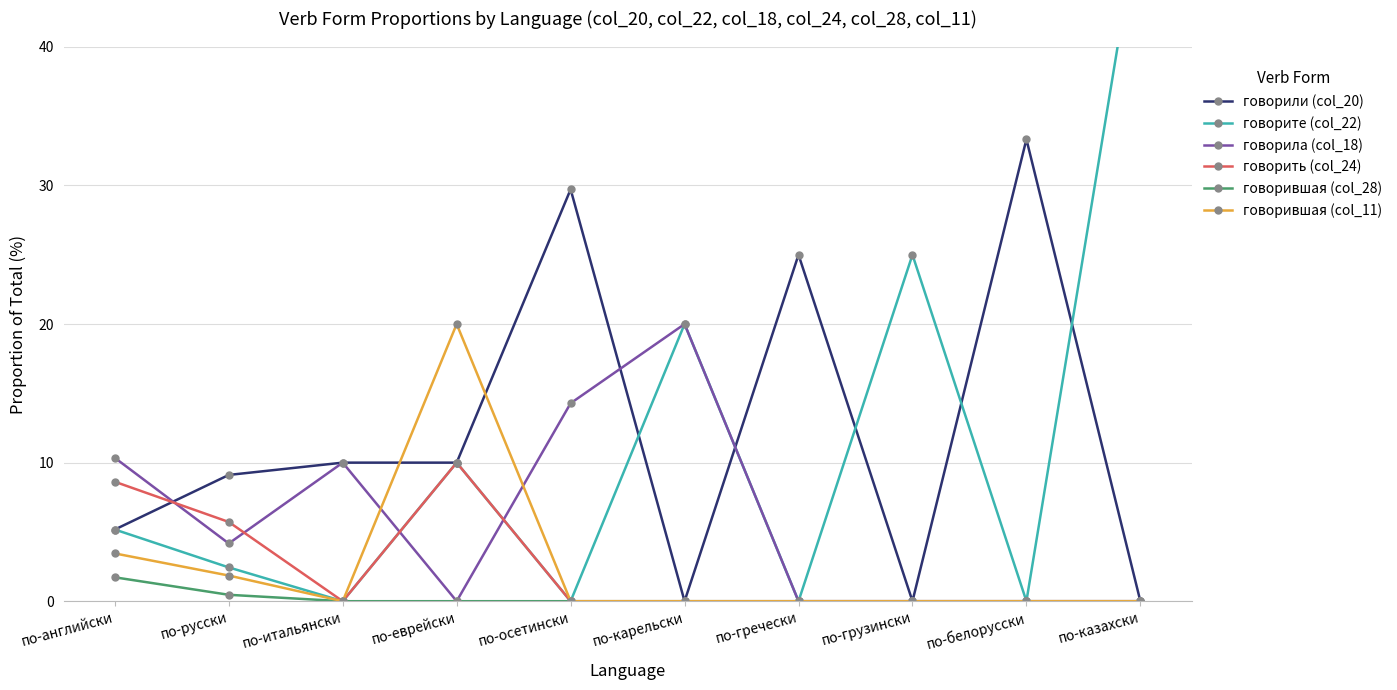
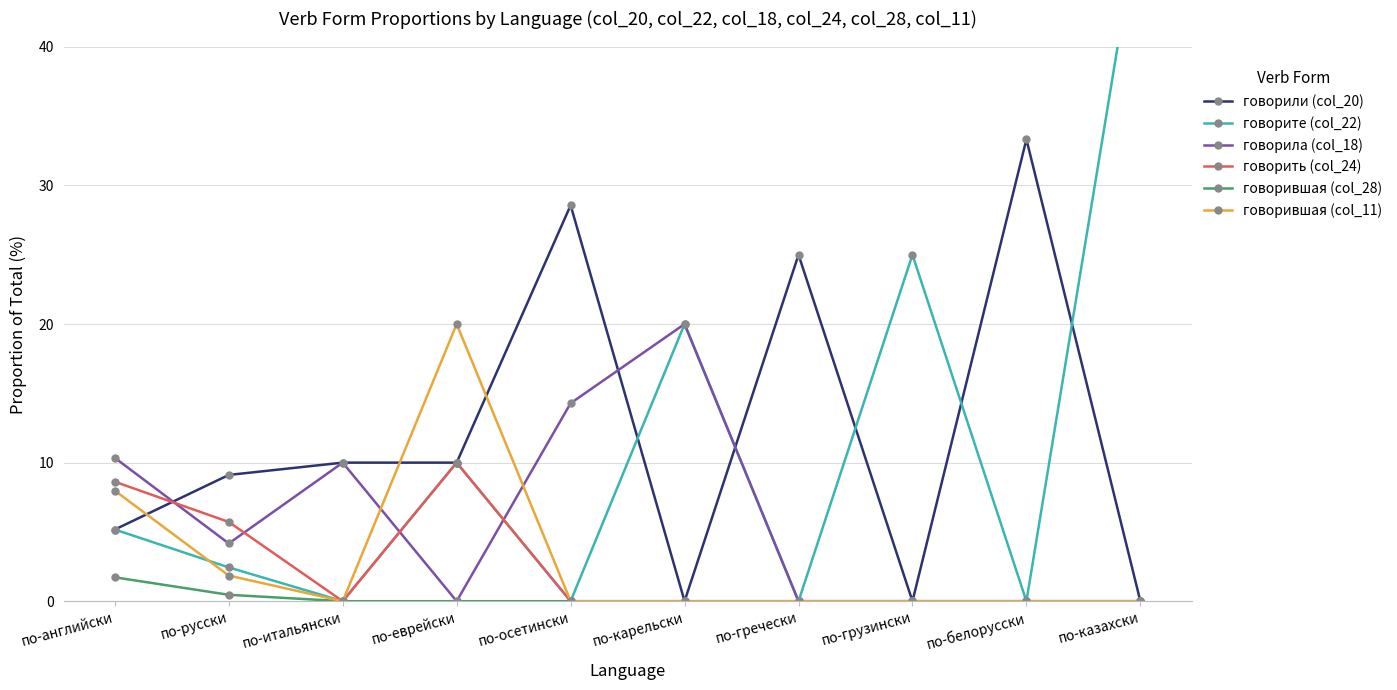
говорившая (col_11), по-английски: 3.4 -> 8.0
говорили (col_20), по-осетински: 29.7 -> 28.6
